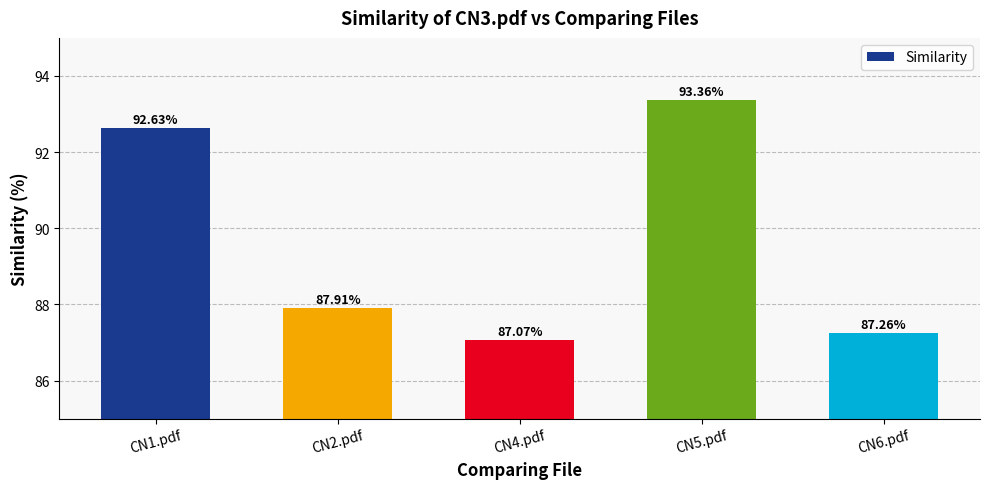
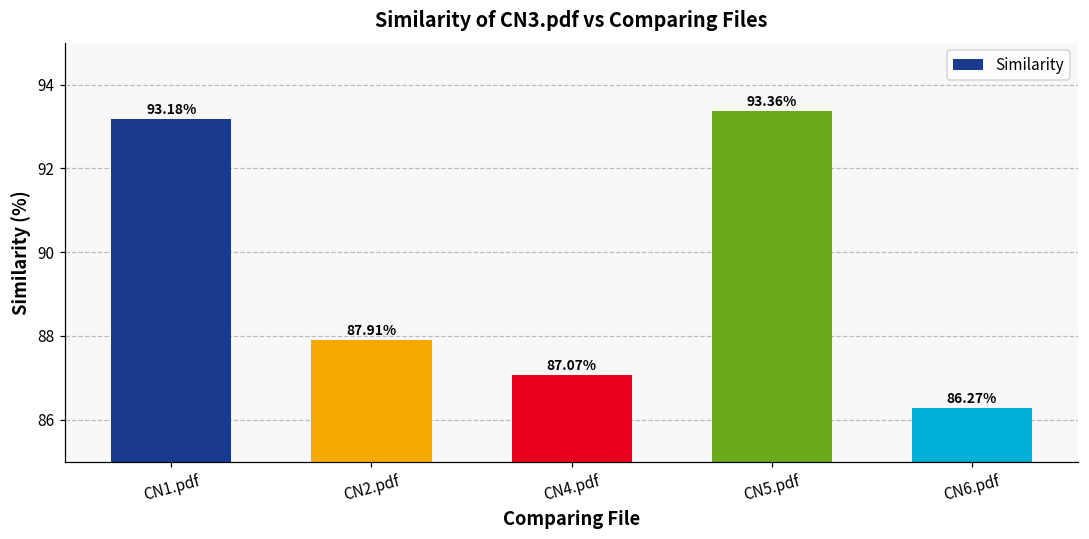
CN1.pdf: 92.63% -> 93.18%
CN6.pdf: 87.26% -> 86.27%
